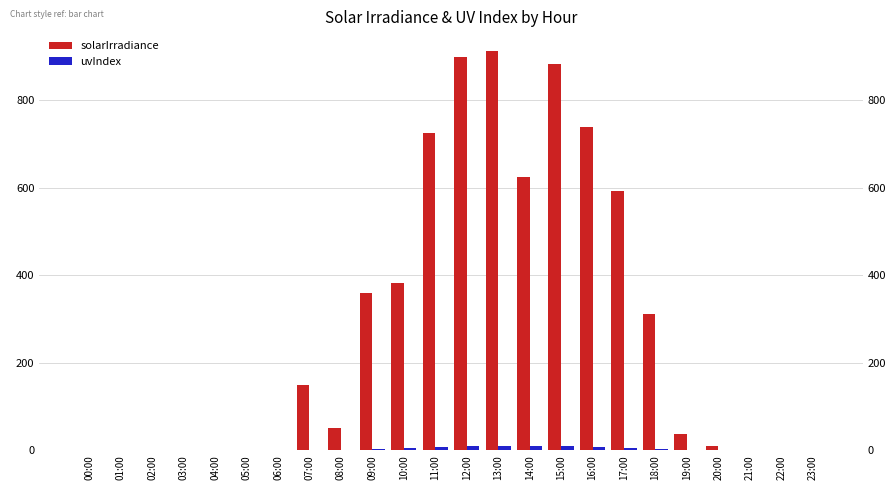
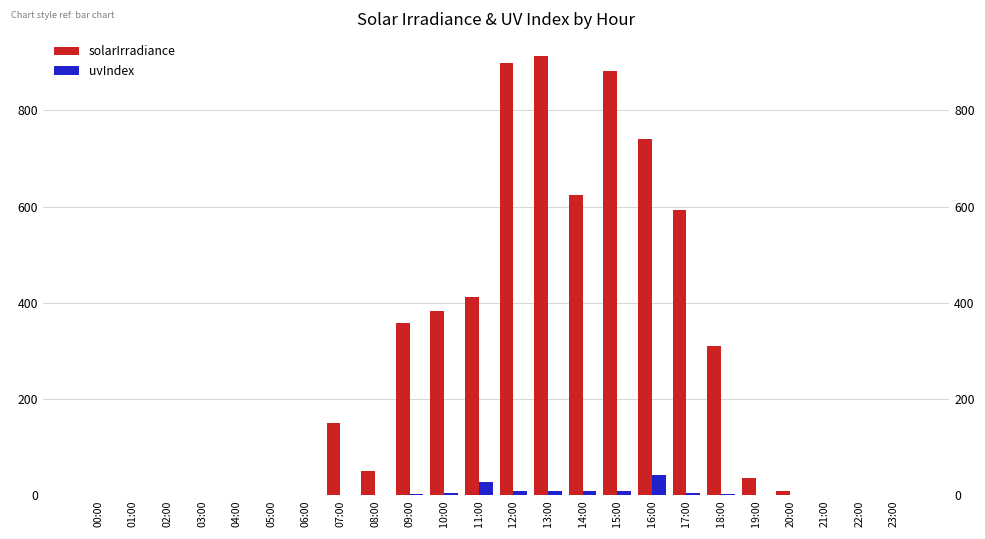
solarIrradiance, 11:00: 730 -> 410
uvIndex, 11:00: 10 -> 30
uvIndex, 16:00: 10 -> 40
